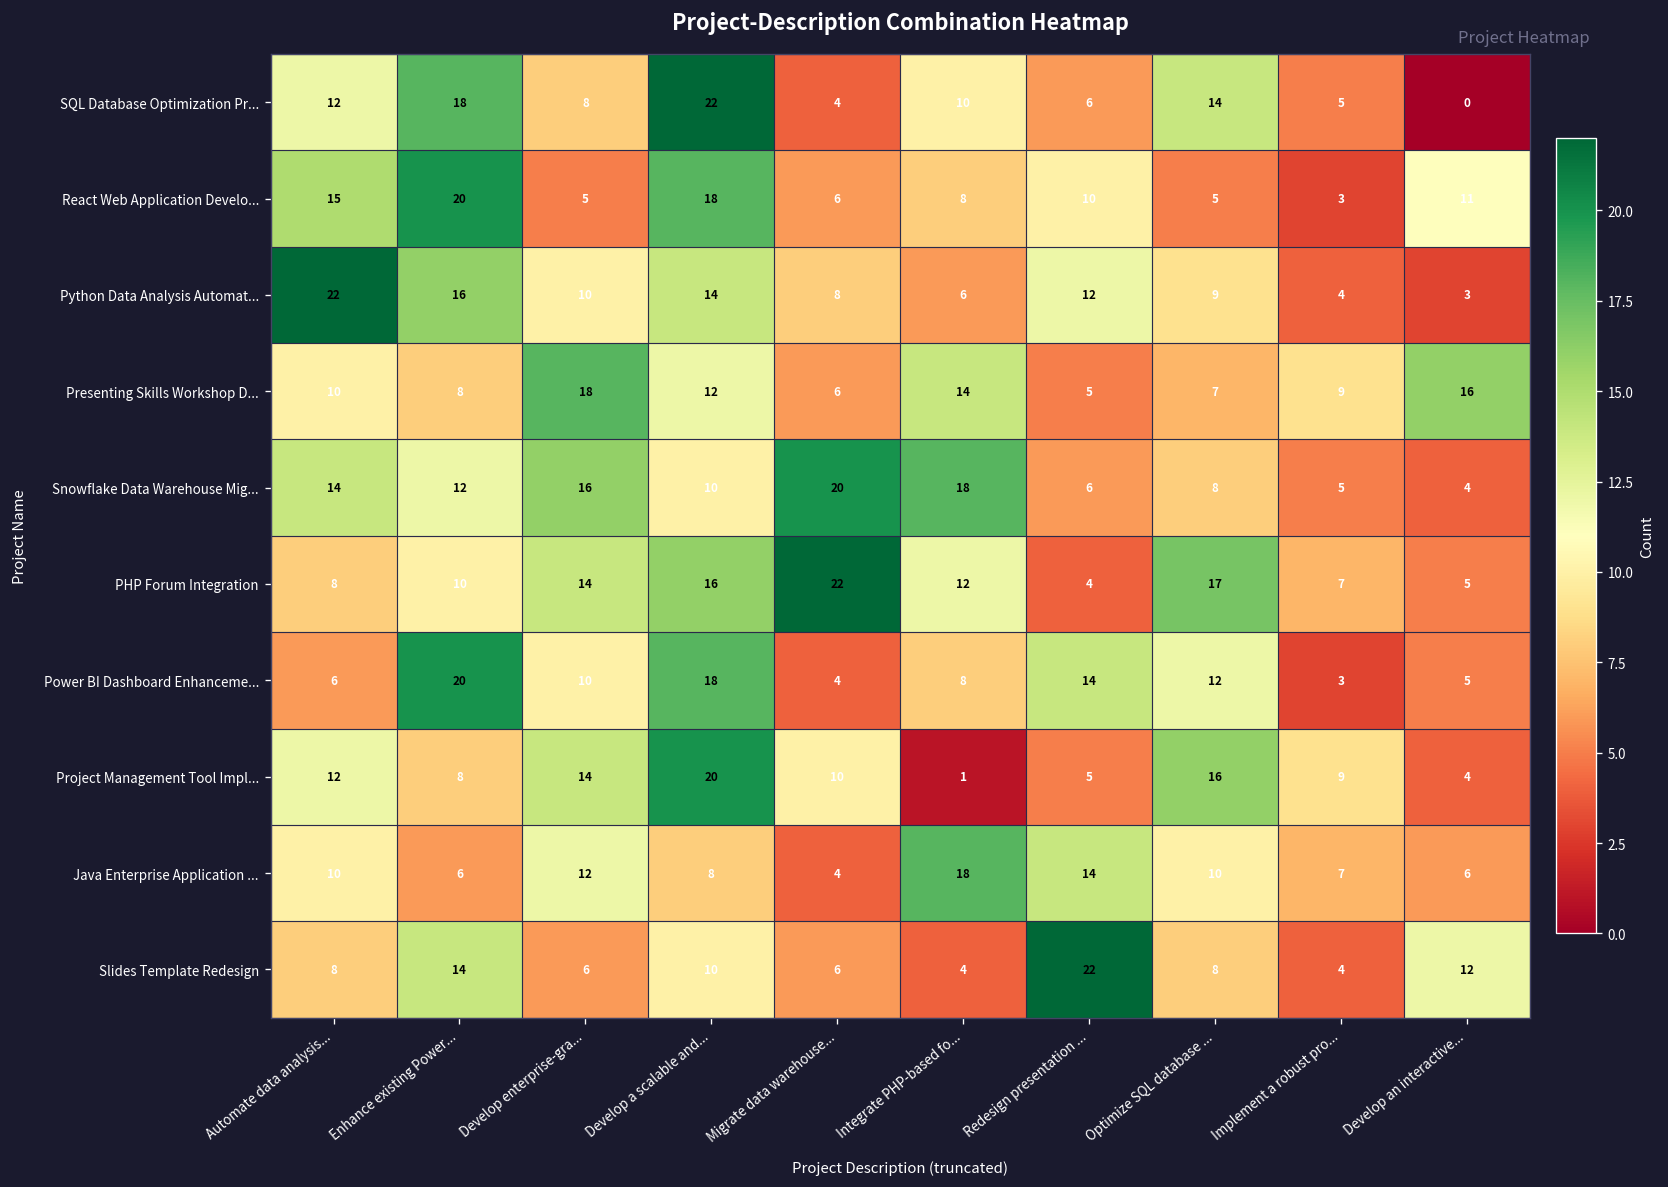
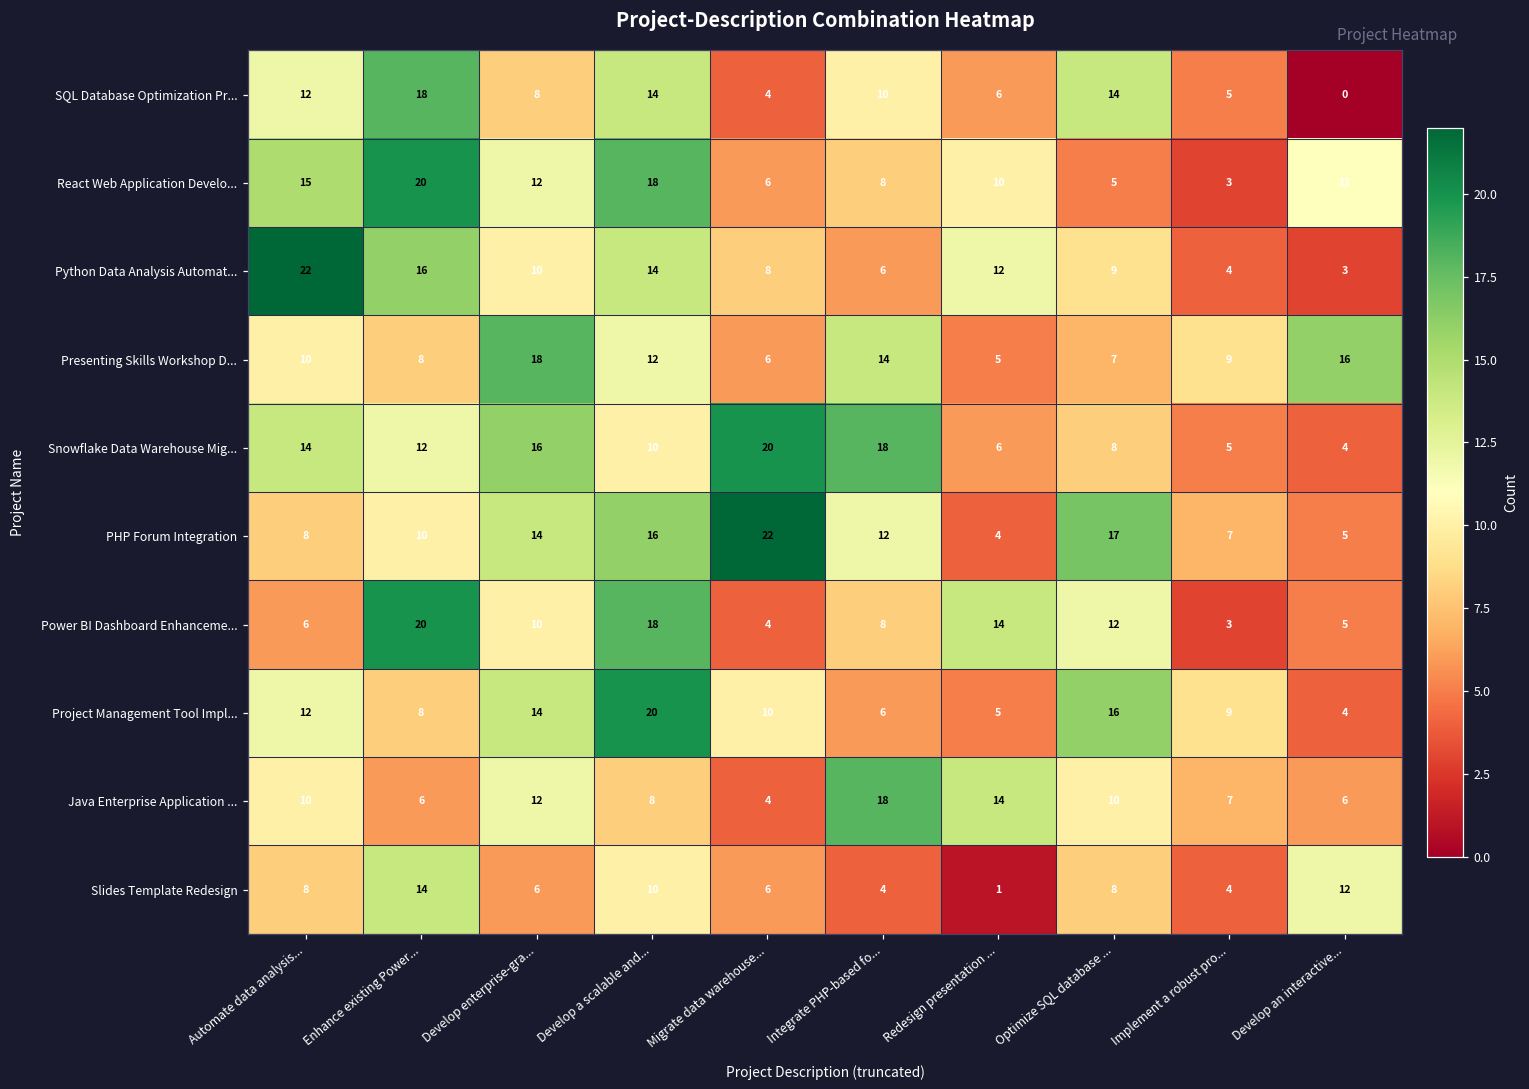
SQL Database Optimization Pr..., Develop a scalable and...: 22 -> 14
React Web Application Develo..., Develop enterprise-gra...: 5 -> 12
Project Management Tool Impl..., Integrate PHP-based fo...: 1 -> 6
Slides Template Redesign, Redesign presentation ...: 22 -> 1
